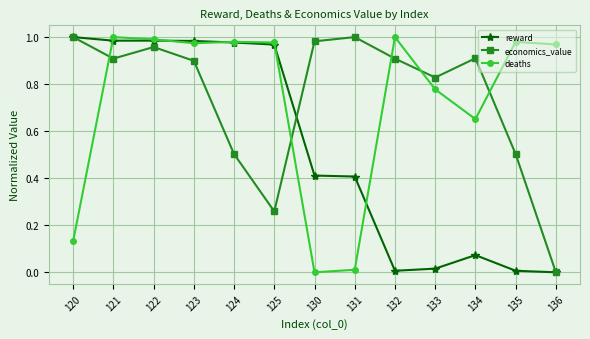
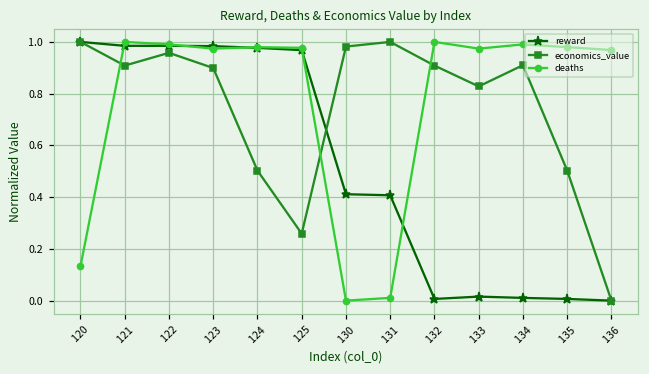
deaths, 133: 0.78 -> 0.97
reward, 134: 0.07 -> 0.01
deaths, 134: 0.65 -> 0.99
